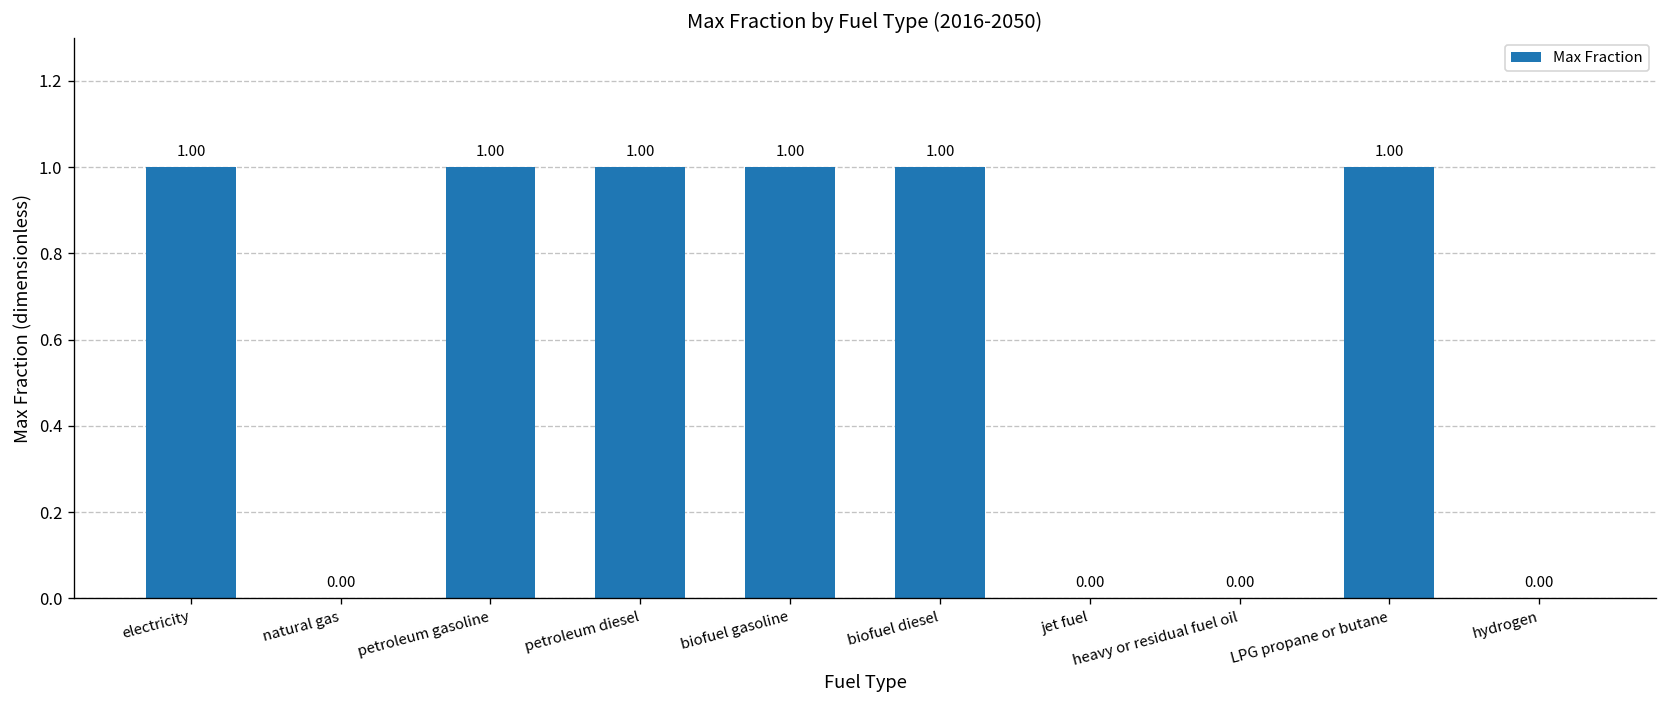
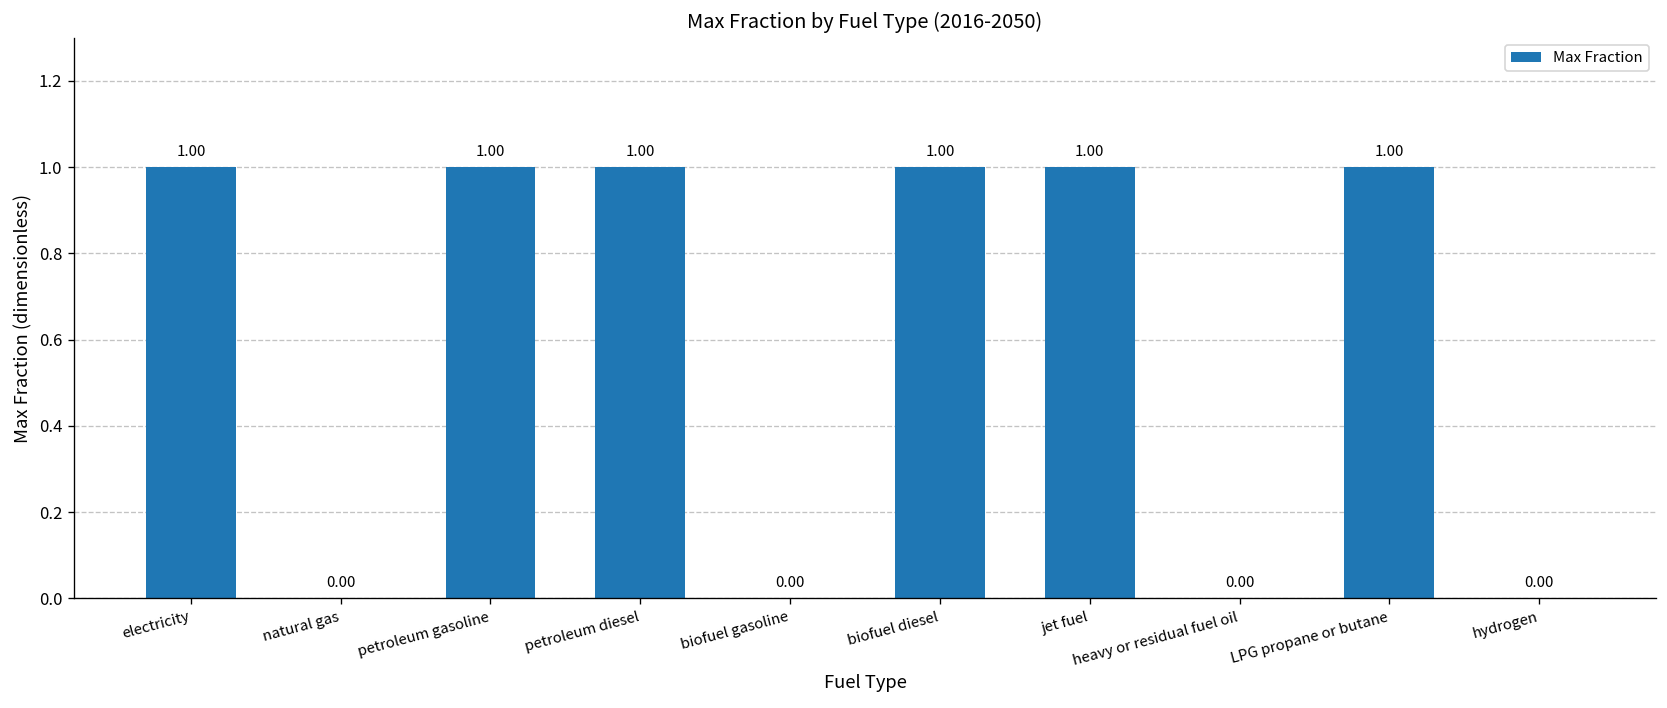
biofuel gasoline: 1.00 -> 0.00
jet fuel: 0.00 -> 1.00
